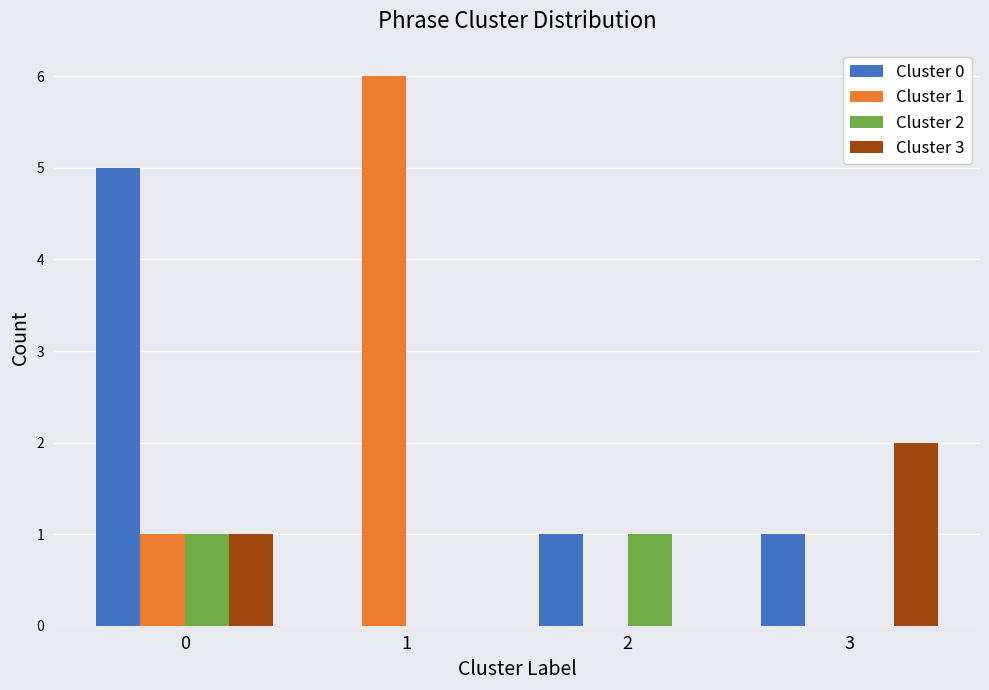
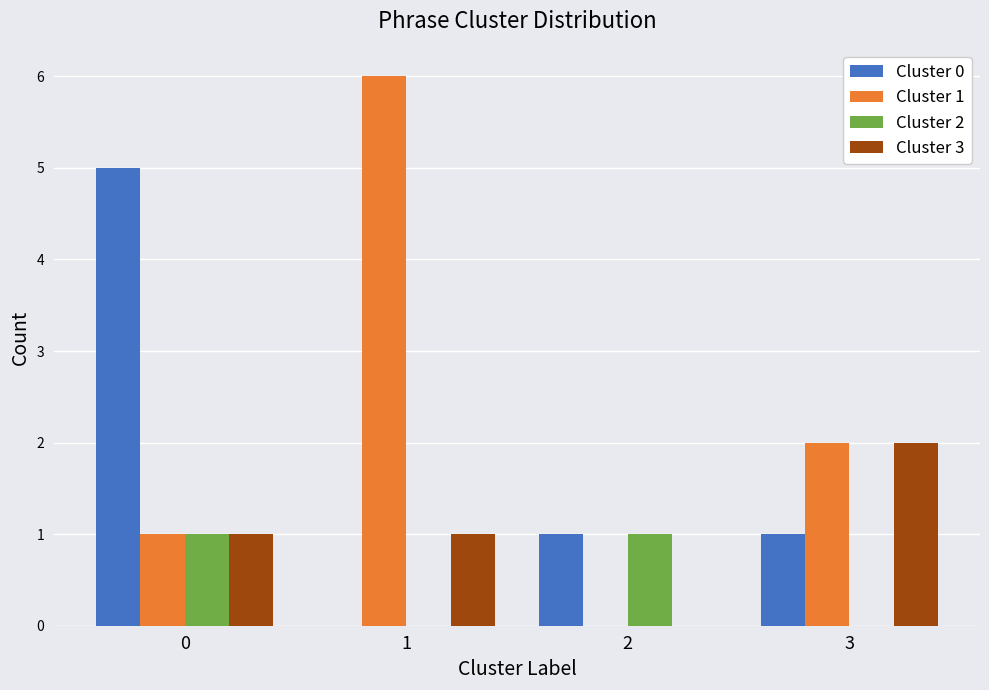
Cluster 3, 1: 0 -> 1
Cluster 1, 3: 0 -> 2
